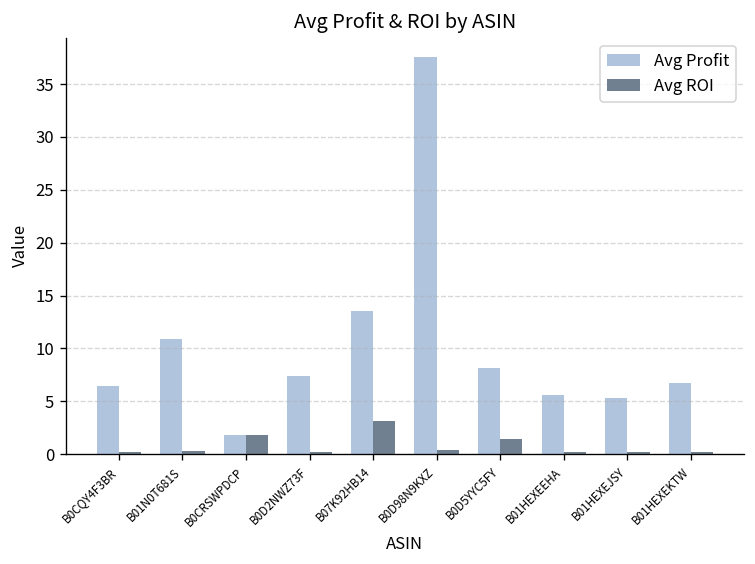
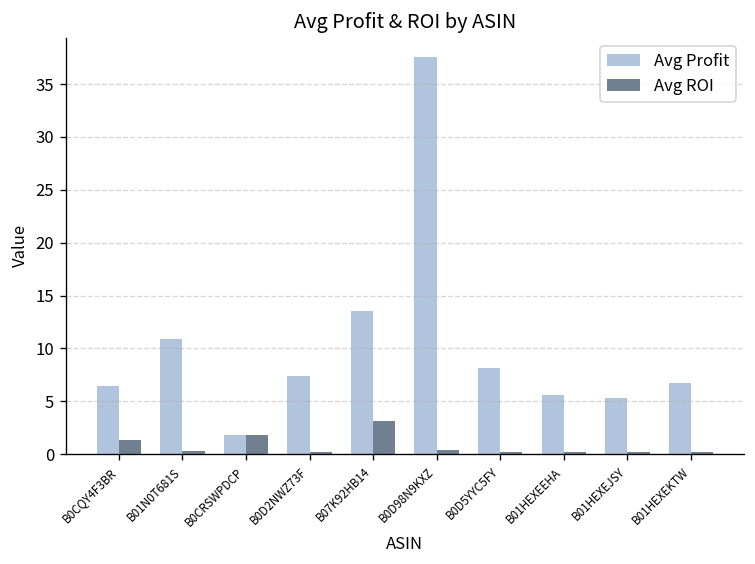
Avg ROI, B0CQY4F3BR: 0 -> 1
Avg ROI, B0D5YYC5FY: 1 -> 0
